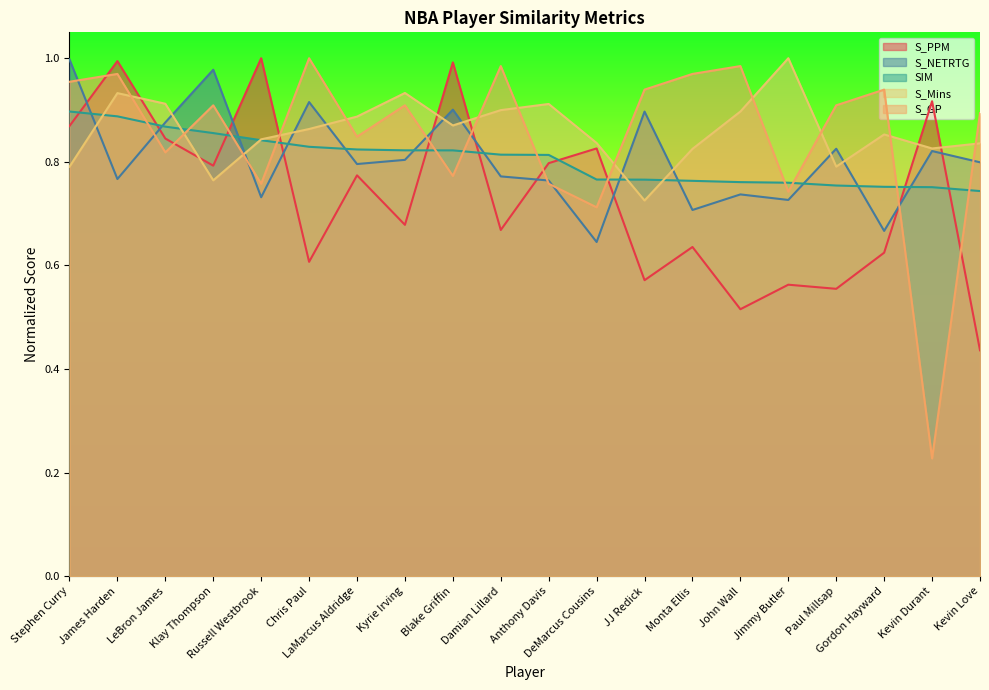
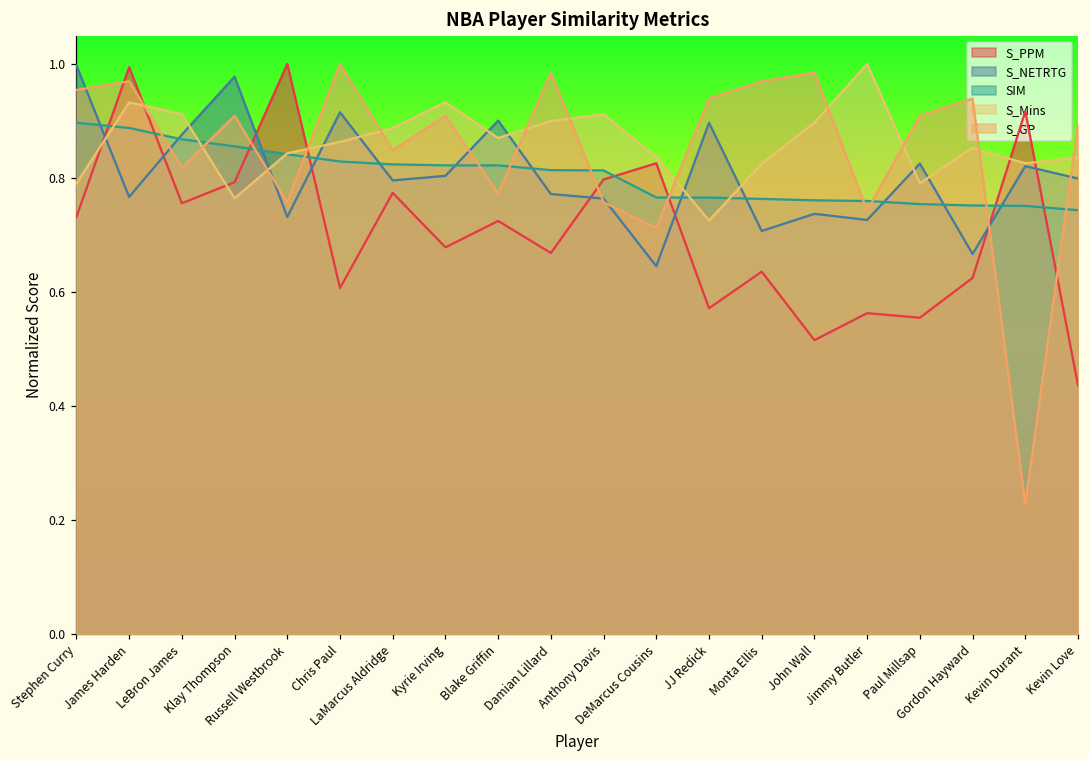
S_PPM, Stephen Curry: 0.87 -> 0.73
S_PPM, LeBron James: 0.84 -> 0.76
S_PPM, Blake Griffin: 0.99 -> 0.72
